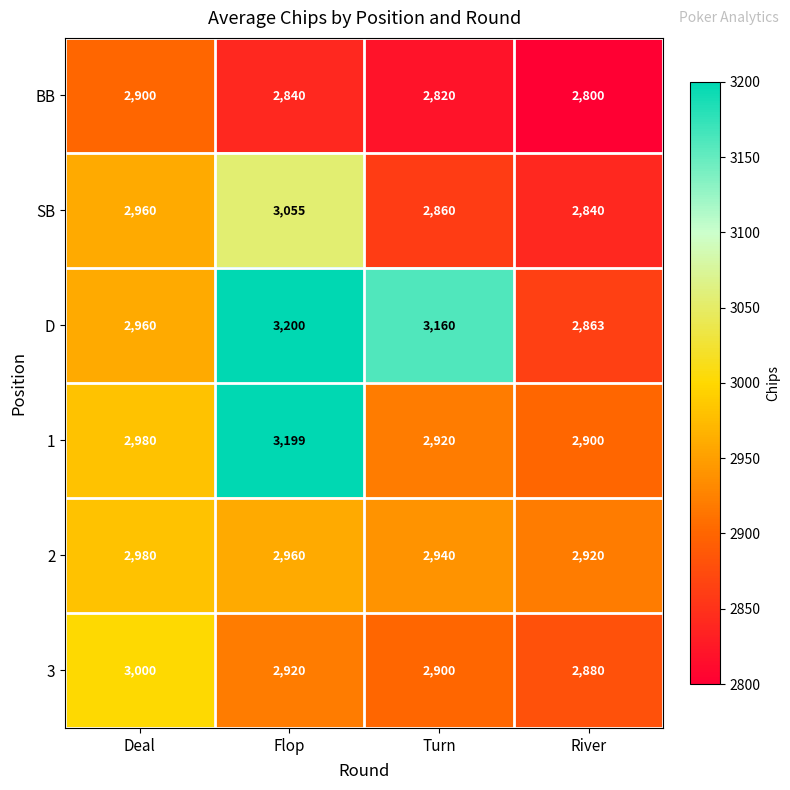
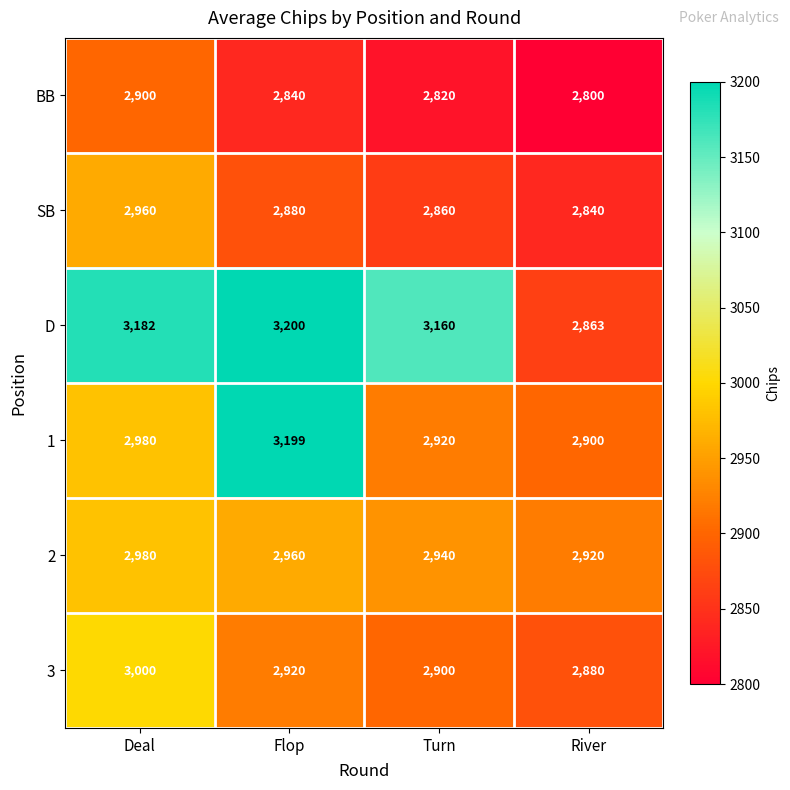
SB, Flop: 3,055 -> 2,880
D, Deal: 2,960 -> 3,182
